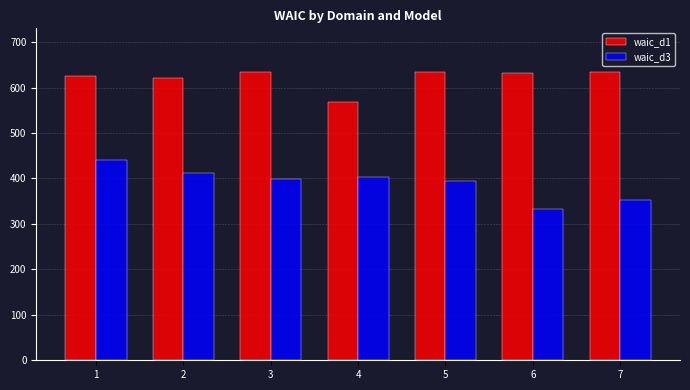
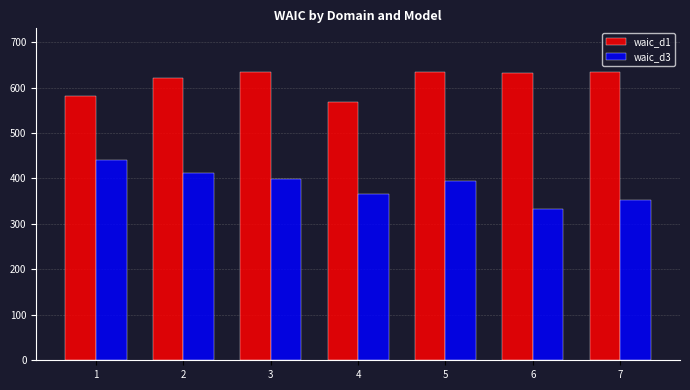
waic_d1, 1: 630 -> 580
waic_d3, 4: 400 -> 370
